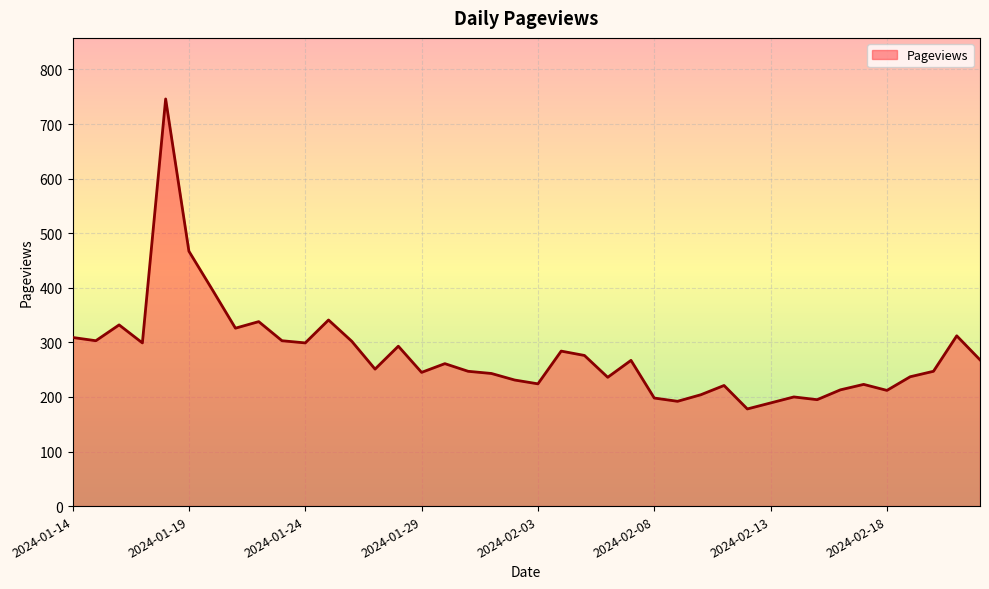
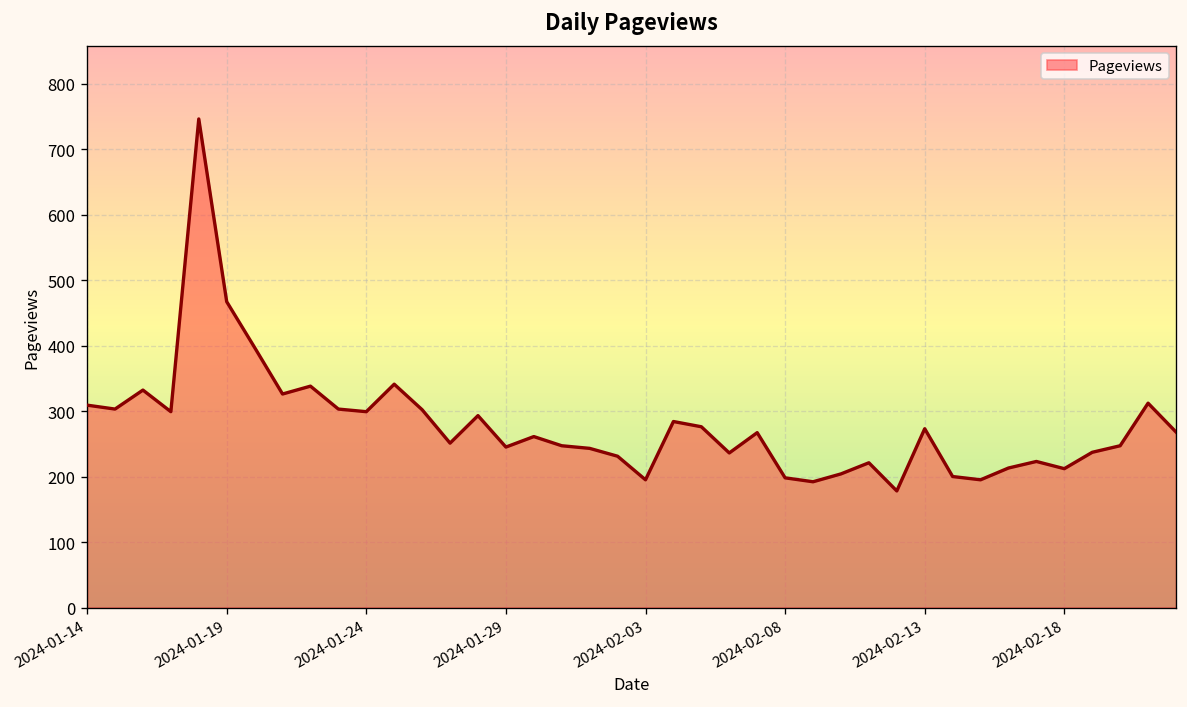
2024-02-03: 220 -> 200
2024-02-13: 190 -> 270
